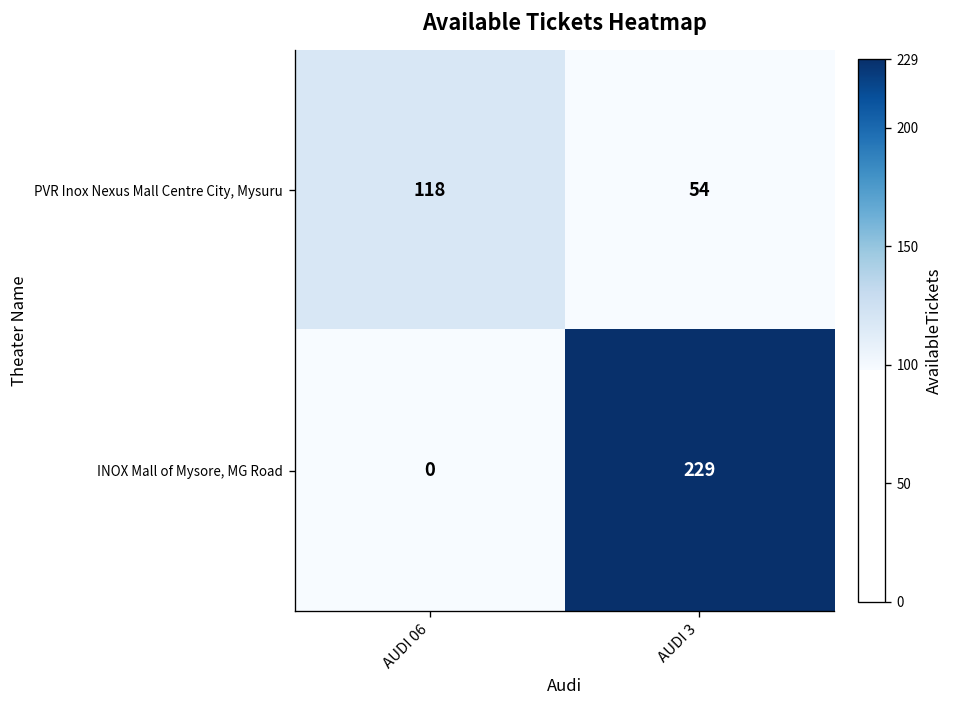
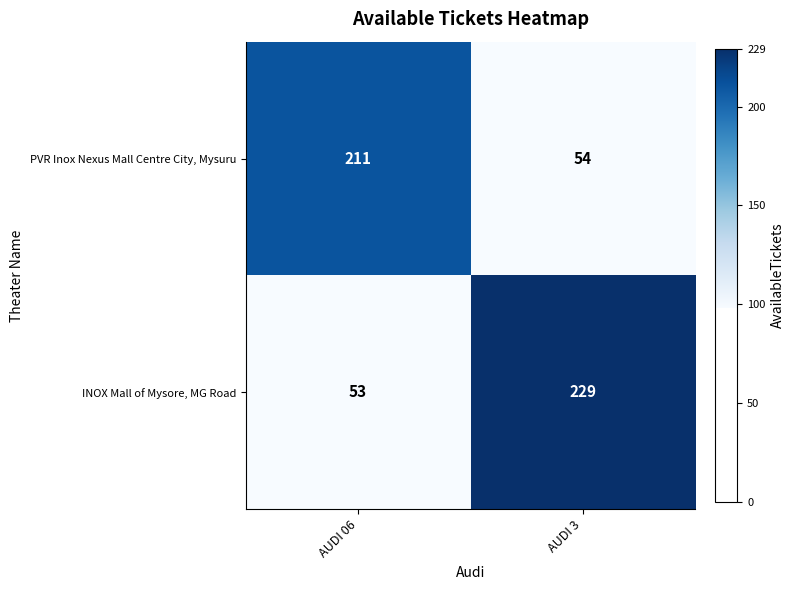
PVR Inox Nexus Mall Centre City, Mysuru, AUDI 06: 118 -> 211
INOX Mall of Mysore, MG Road, AUDI 06: 0 -> 53
